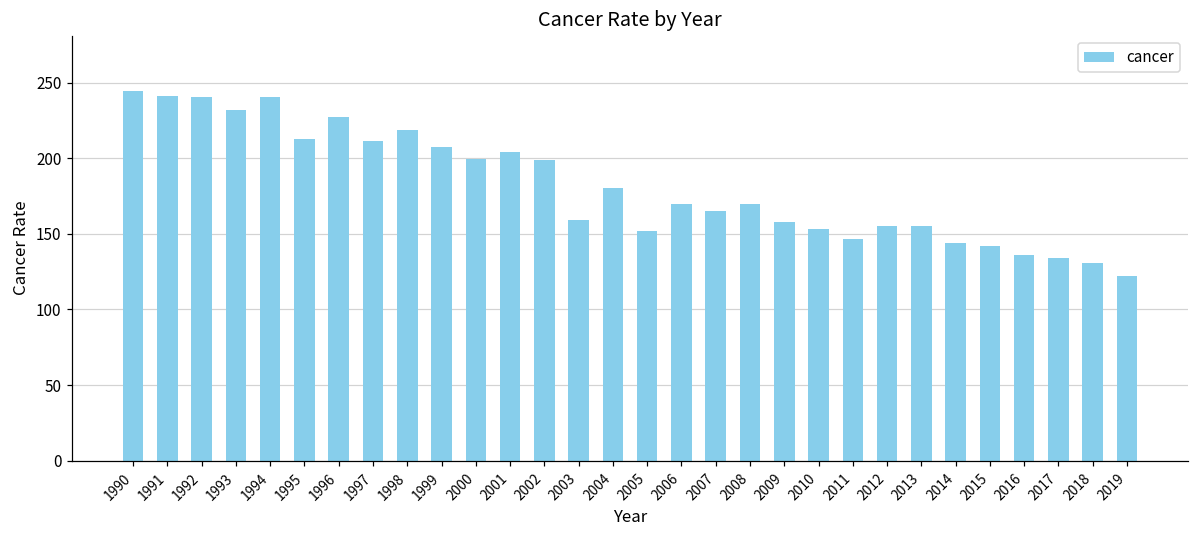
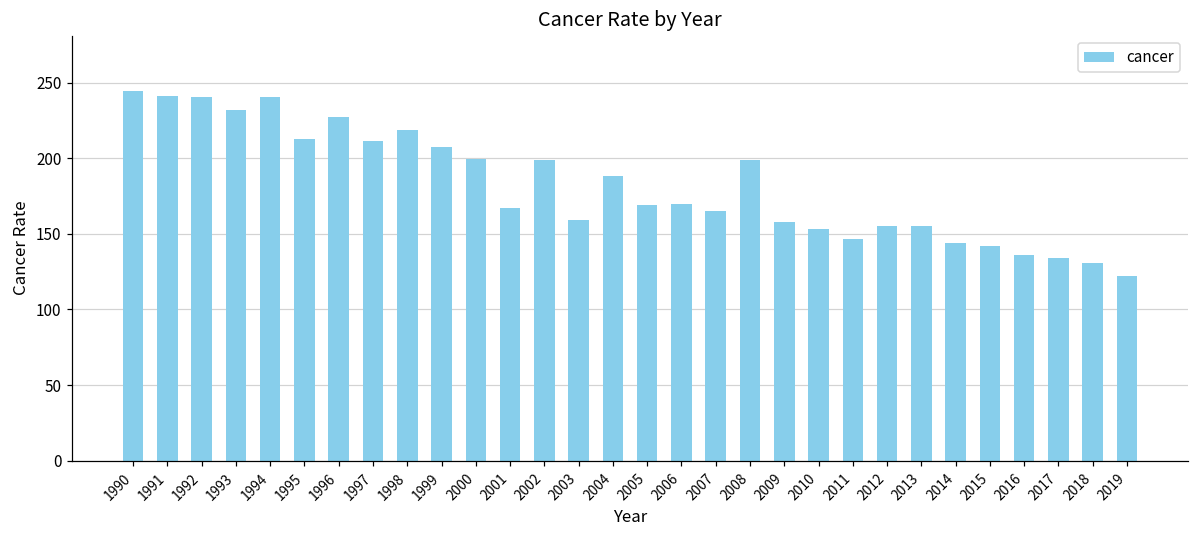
2001: 204 -> 167
2004: 180 -> 188
2005: 152 -> 169
2008: 170 -> 199
